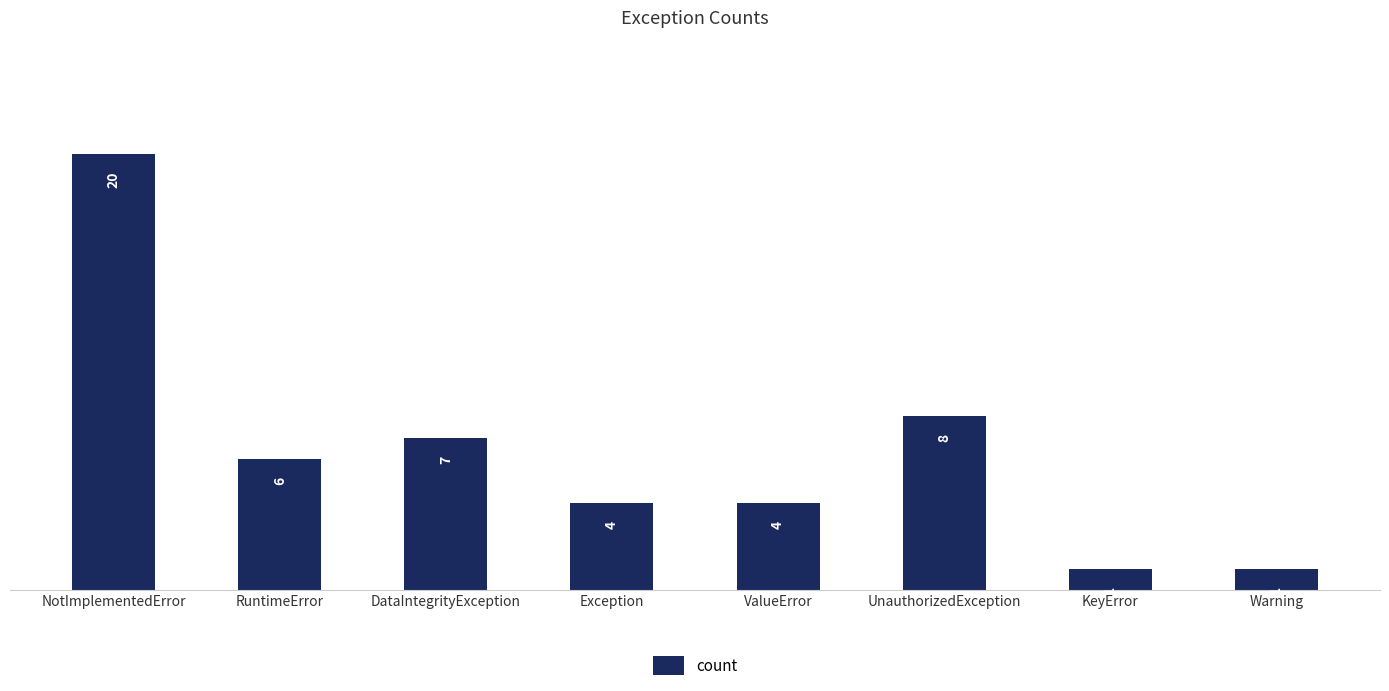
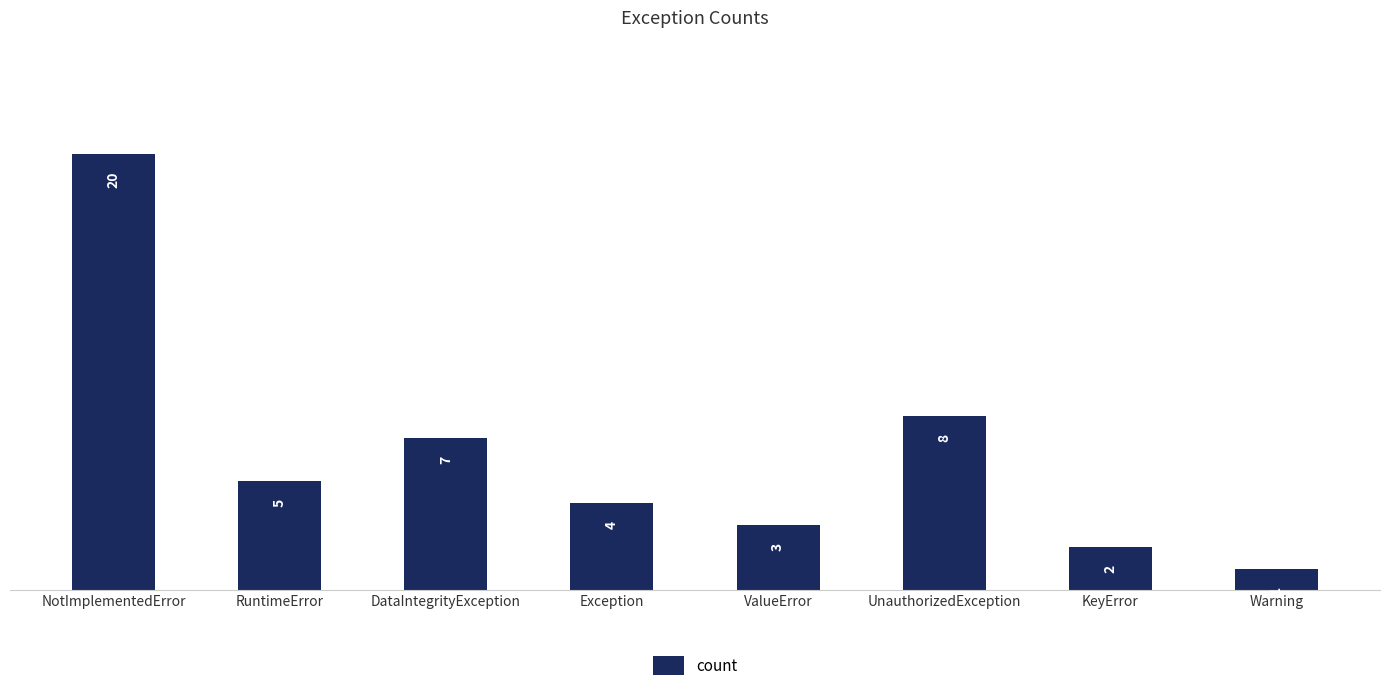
RuntimeError: 6 -> 5
ValueError: 4 -> 3
KeyError: 1 -> 2
